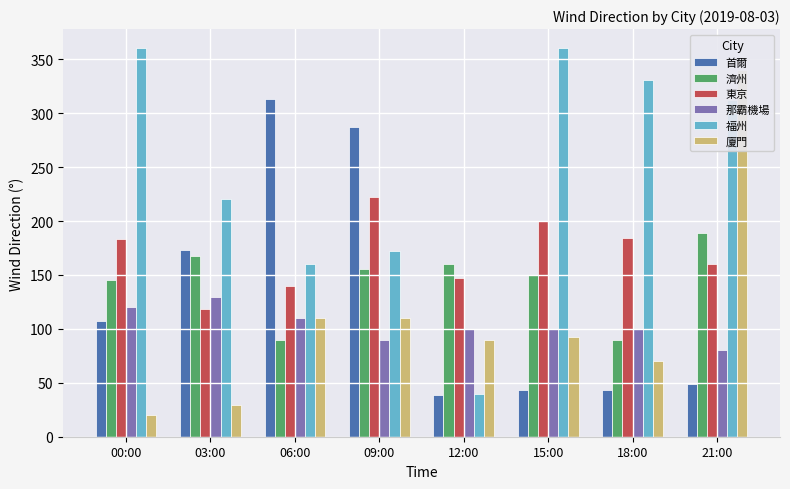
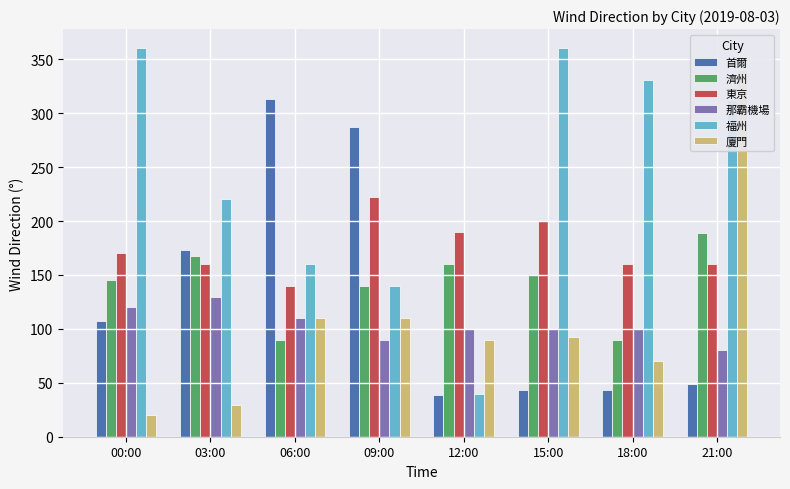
東京, 00:00: 183 -> 170
東京, 03:00: 119 -> 160
濟州, 09:00: 156 -> 140
福州, 09:00: 172 -> 140
東京, 12:00: 148 -> 190
東京, 18:00: 185 -> 160
